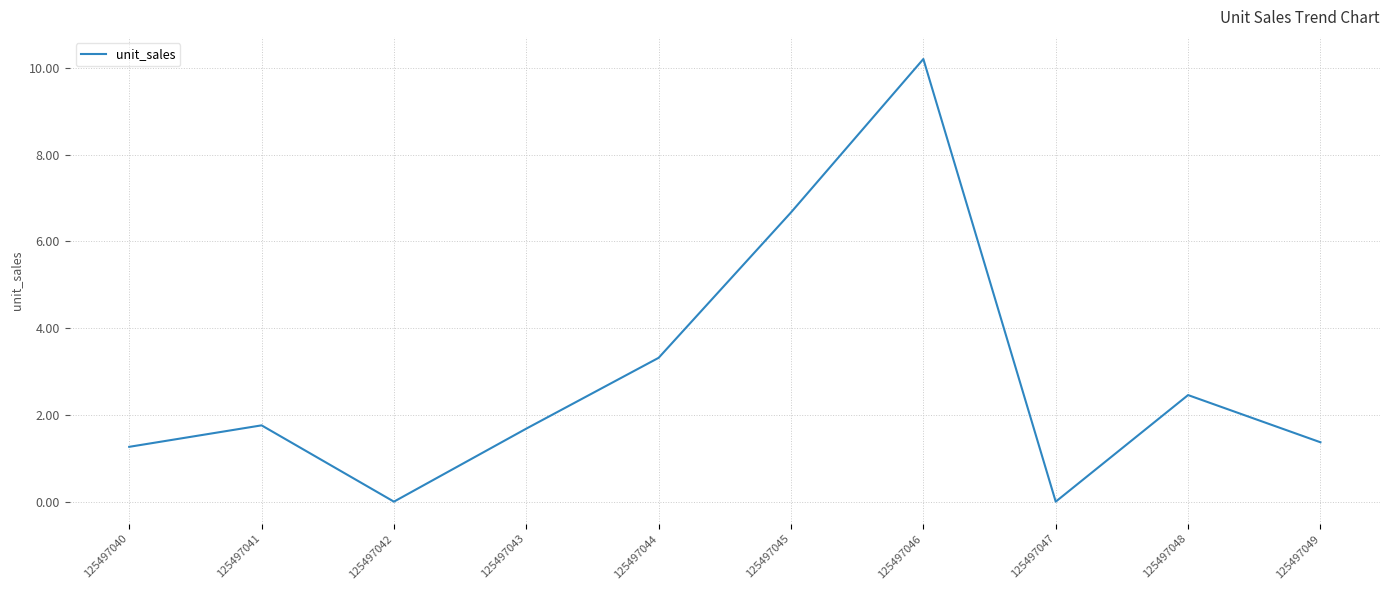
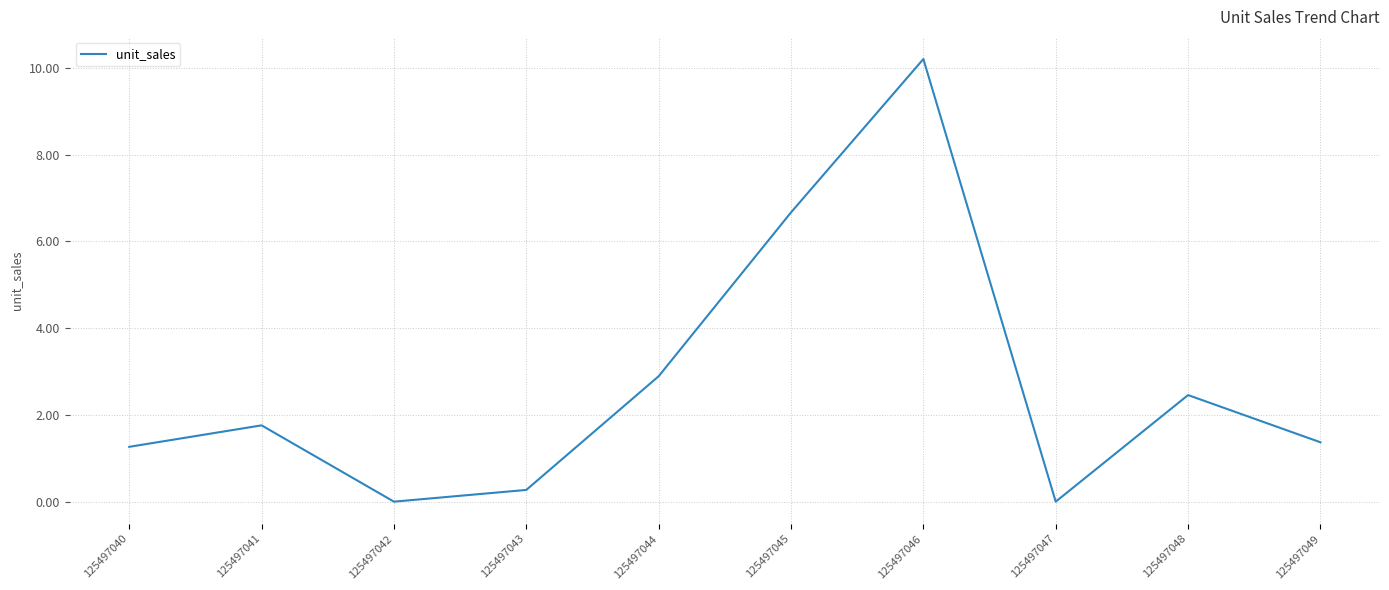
125497043: 1.7 -> 0.3
125497044: 3.3 -> 2.9
